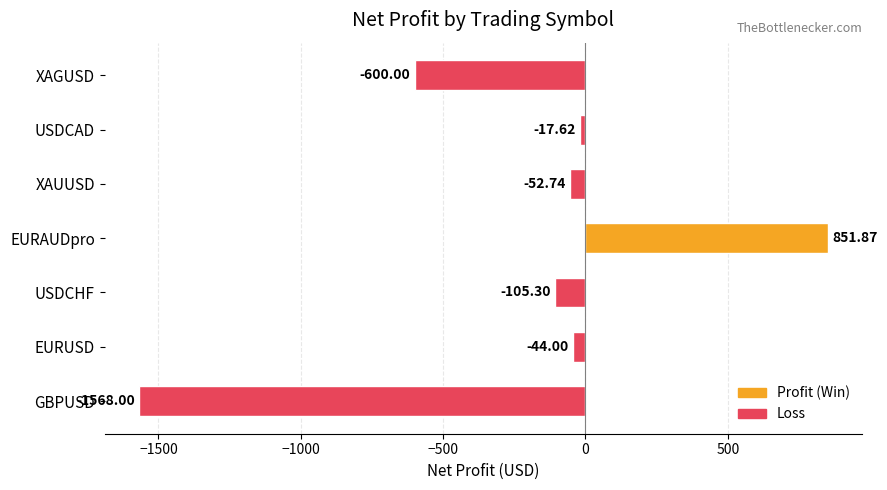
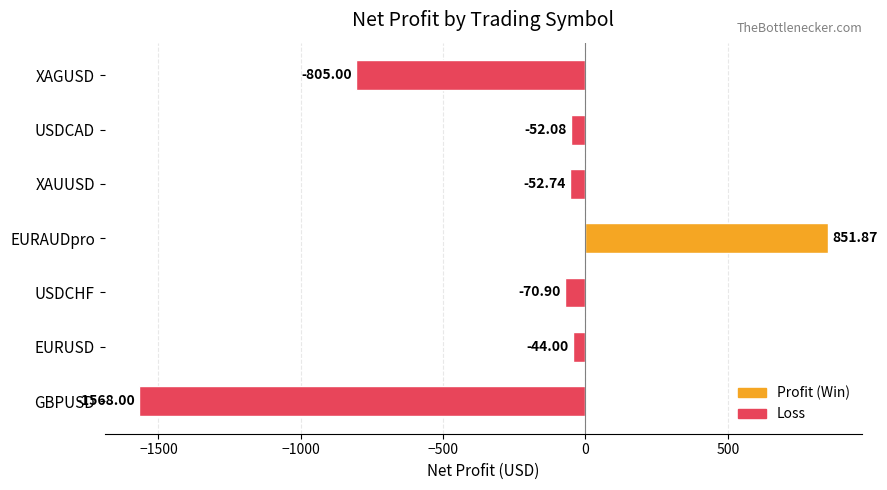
XAGUSD: -600.00 -> -805.00
USDCAD: -17.62 -> -52.08
USDCHF: -105.30 -> -70.90
